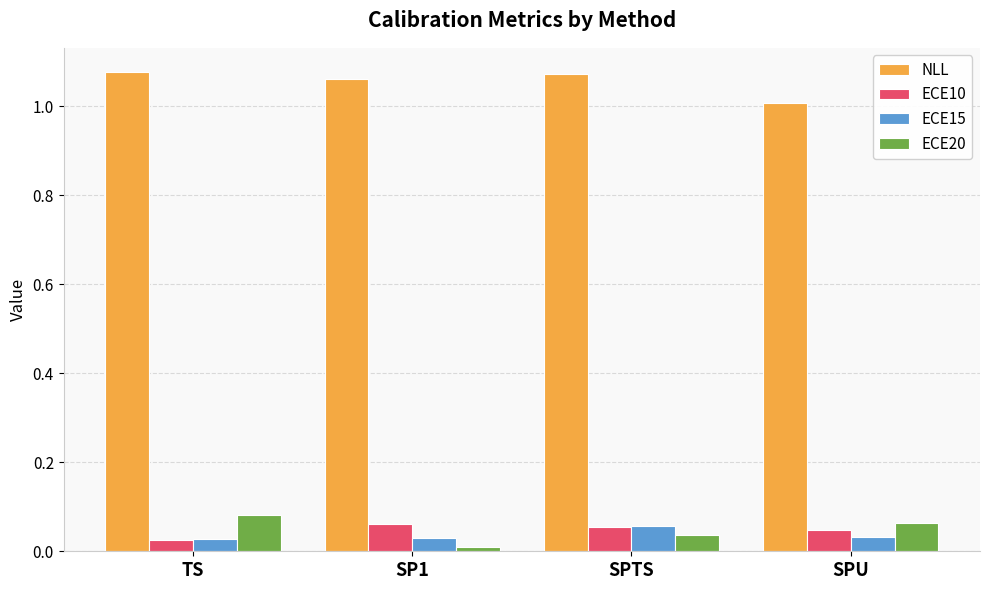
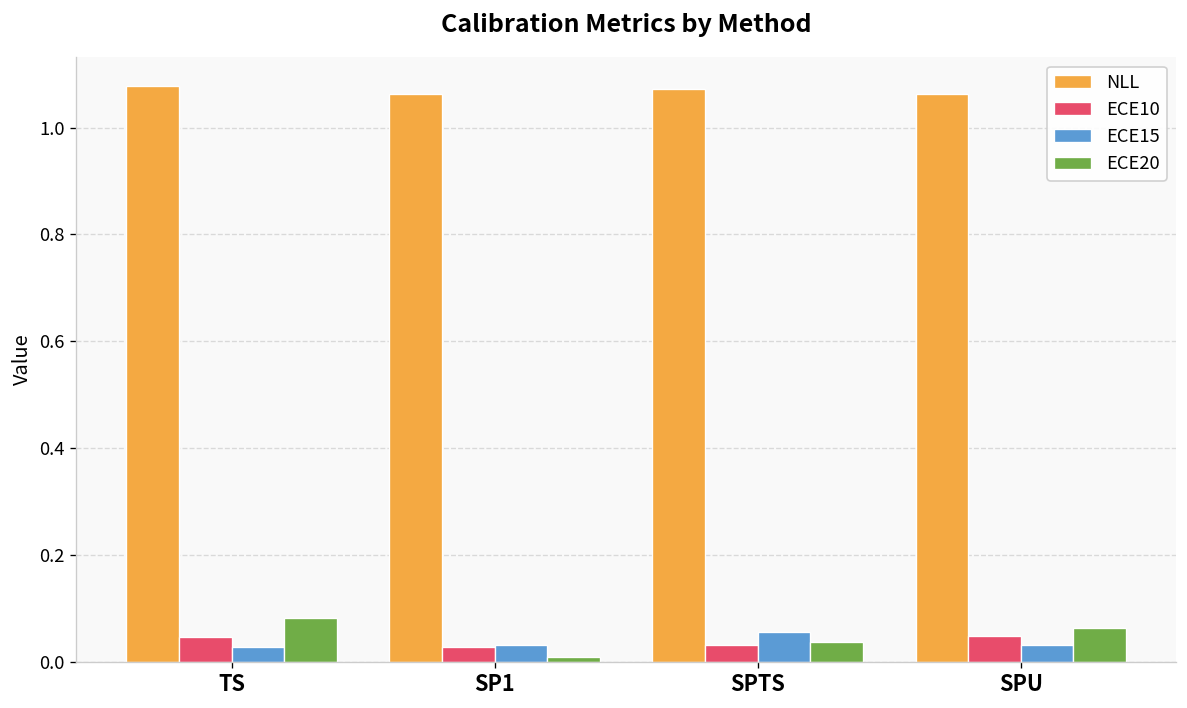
ECE10, TS: 0.02 -> 0.05
ECE10, SP1: 0.06 -> 0.03
ECE10, SPTS: 0.06 -> 0.03
NLL, SPU: 1.01 -> 1.06
